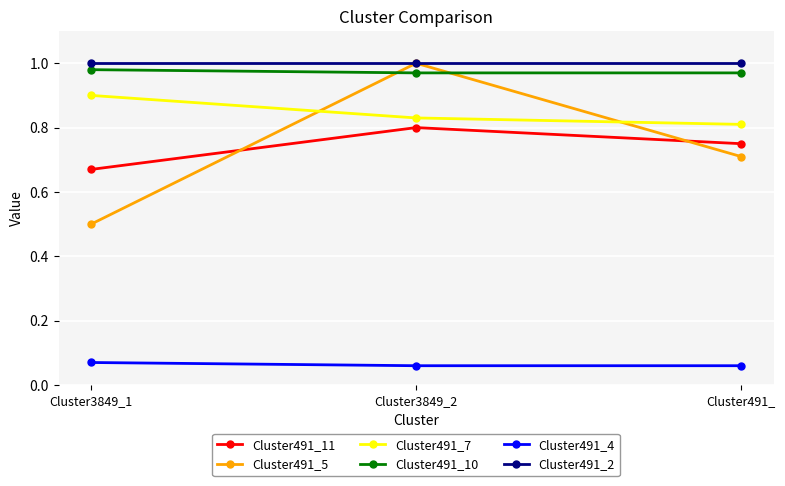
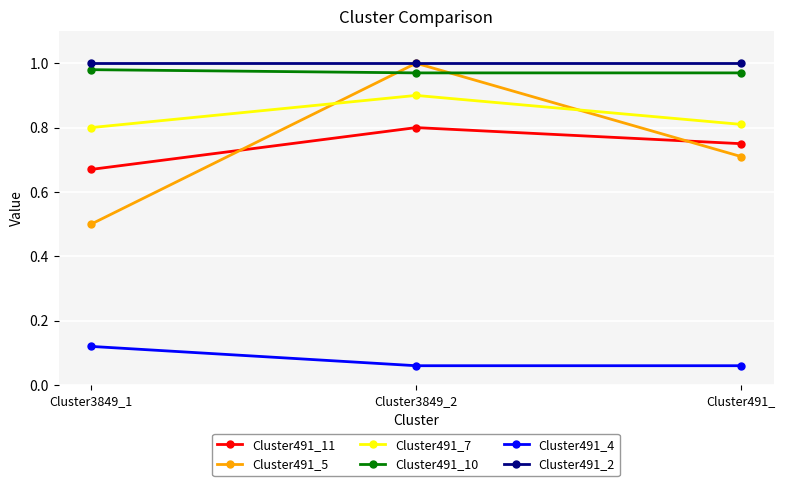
Cluster491_7, Cluster3849_1: 0.9 -> 0.8
Cluster491_4, Cluster3849_1: 0.07 -> 0.12
Cluster491_7, Cluster3849_2: 0.83 -> 0.90
